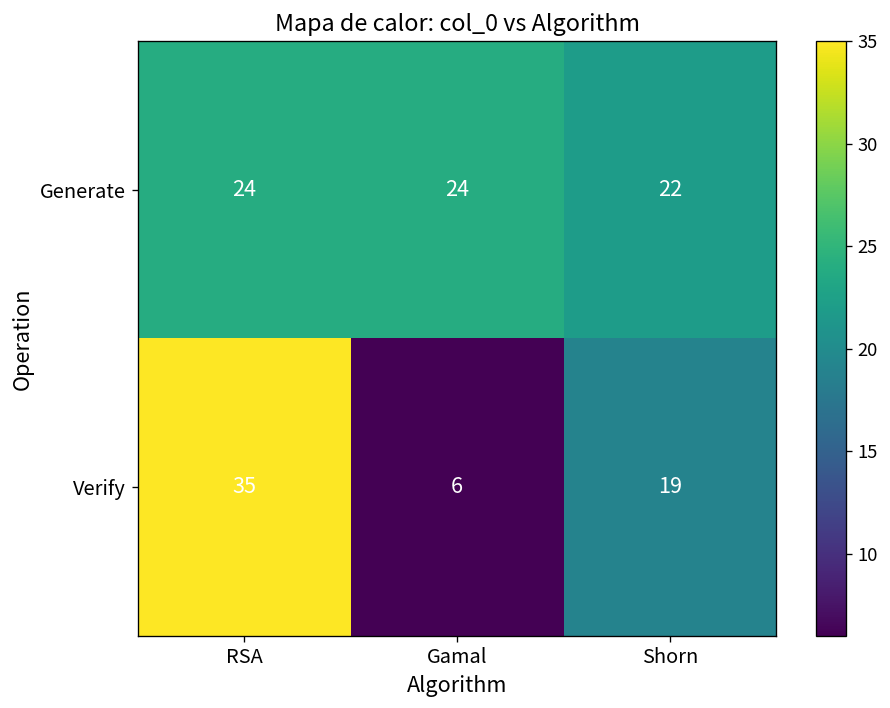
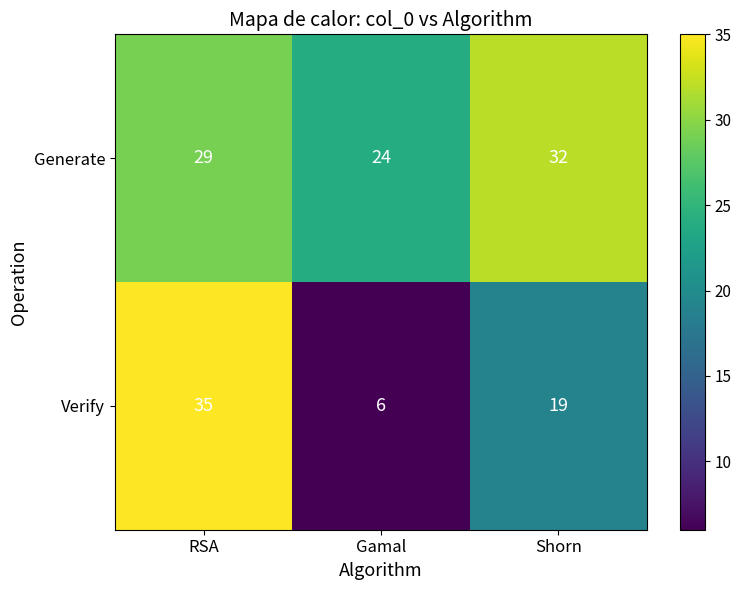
Generate, RSA: 24 -> 29
Generate, Shorn: 22 -> 32
